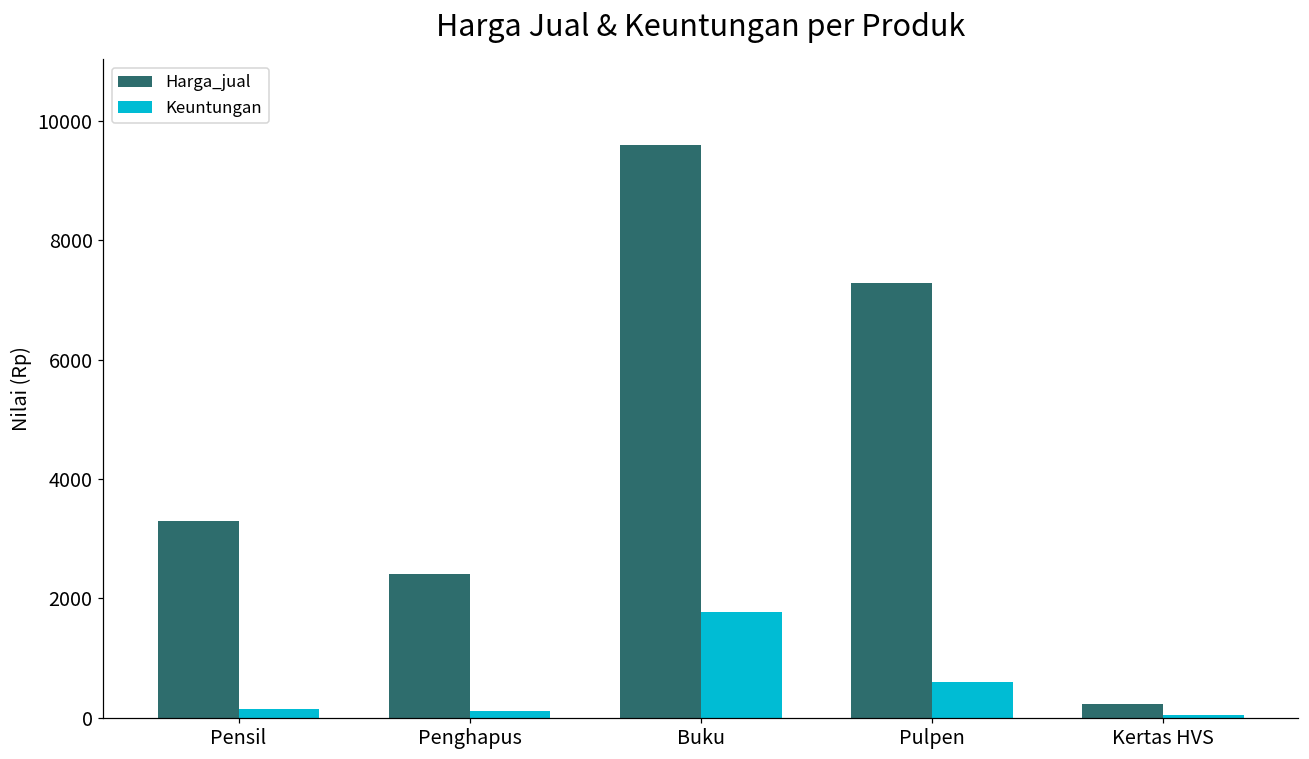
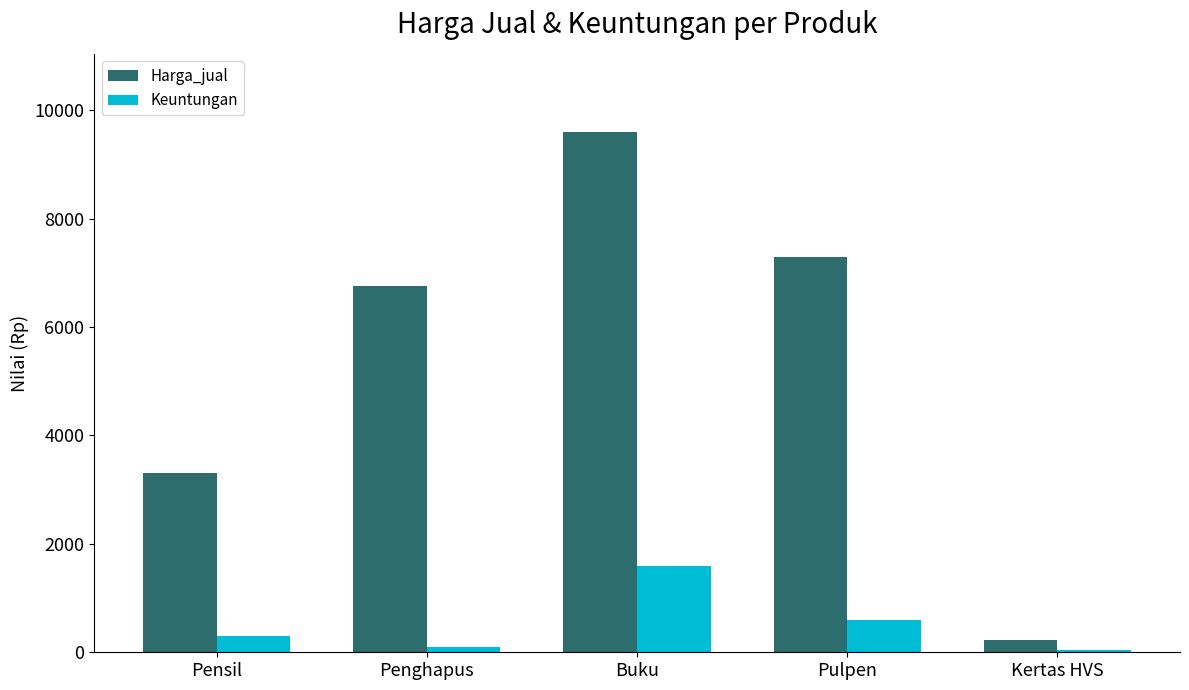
Keuntungan, Pensil: 100 -> 300
Harga_jual, Penghapus: 2400 -> 6800
Keuntungan, Buku: 1800 -> 1600
